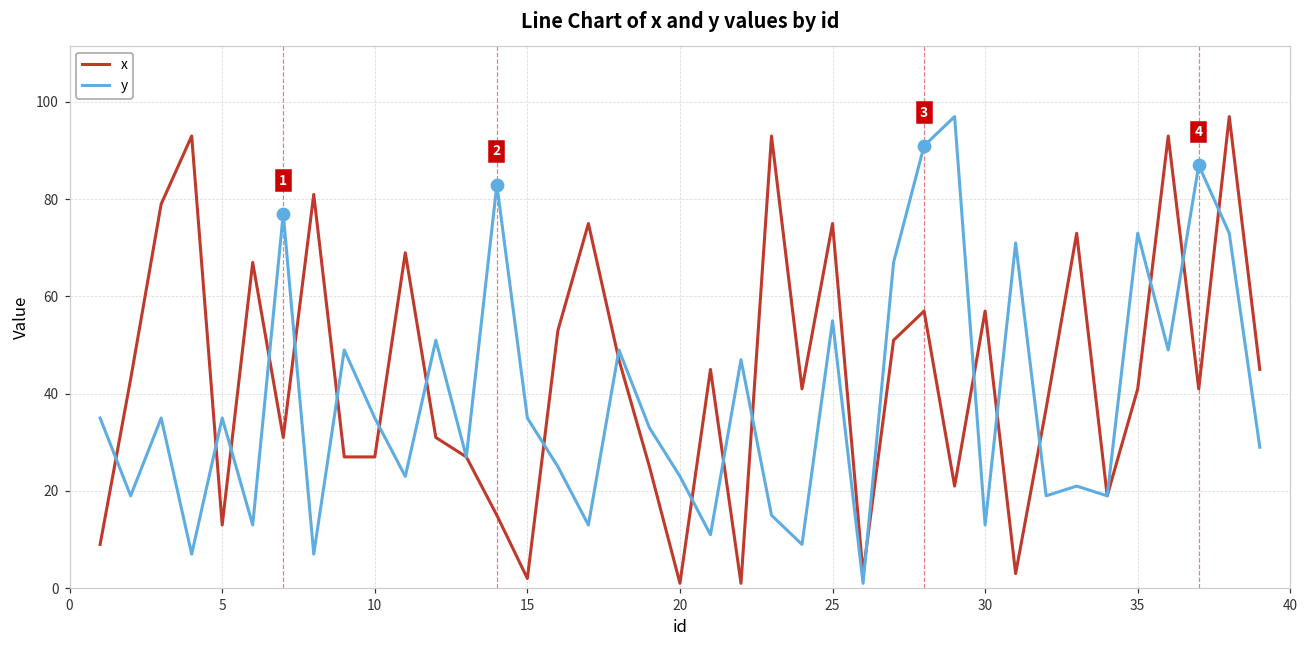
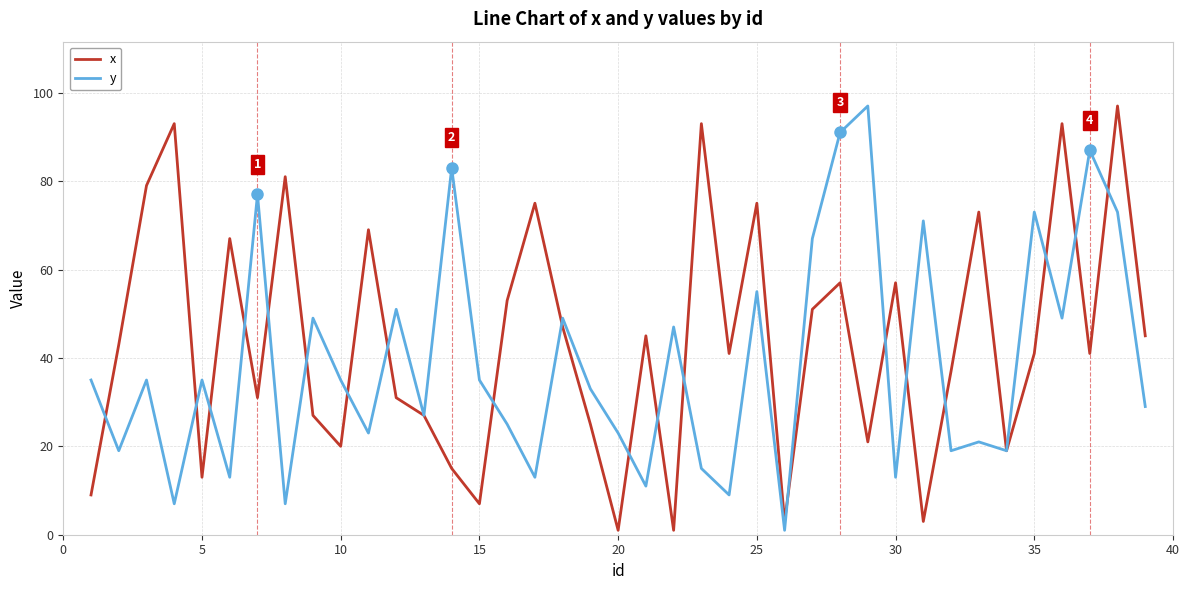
x, 10: 27 -> 20
x, 15: 2 -> 7
